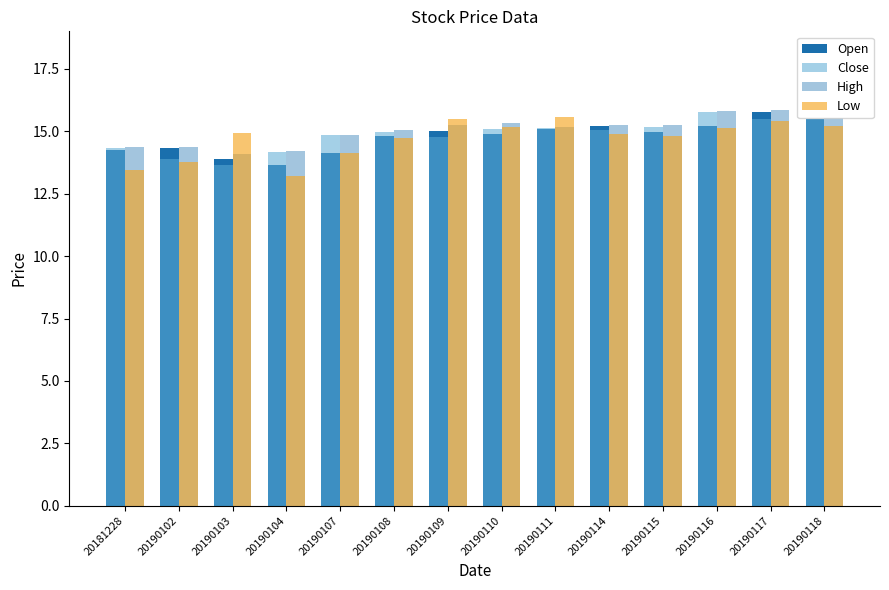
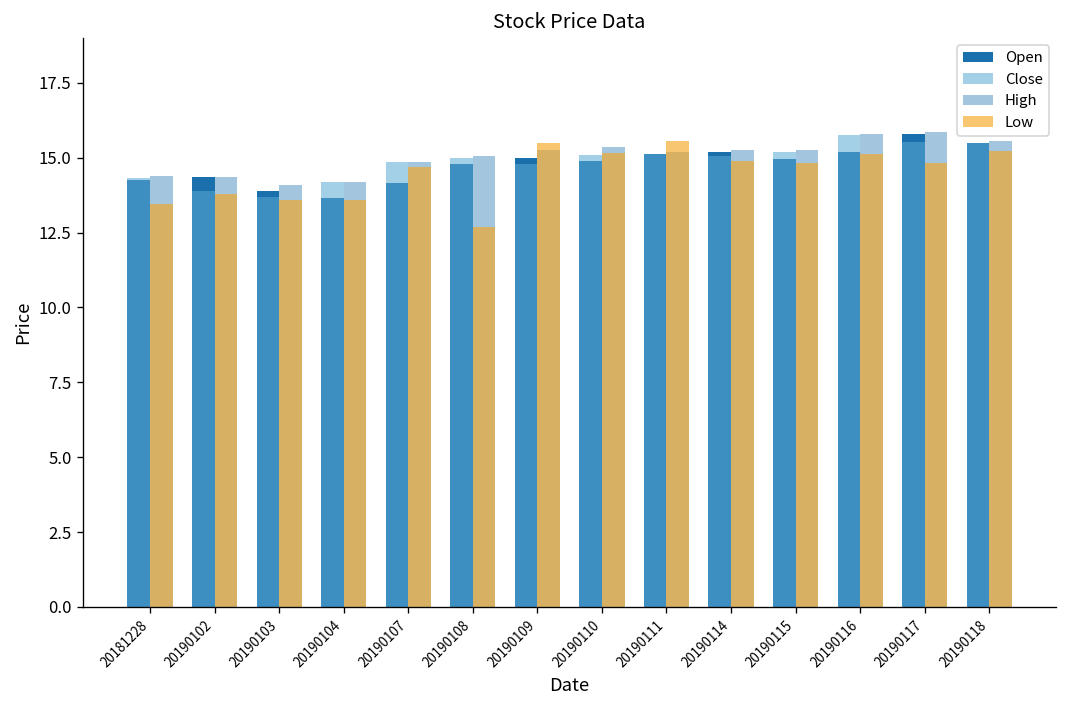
Low, 20190103: 14.9 -> 13.6
Low, 20190104: 13.2 -> 13.6
Low, 20190107: 14.2 -> 14.7
Low, 20190108: 14.8 -> 12.7
Low, 20190117: 15.4 -> 14.8
